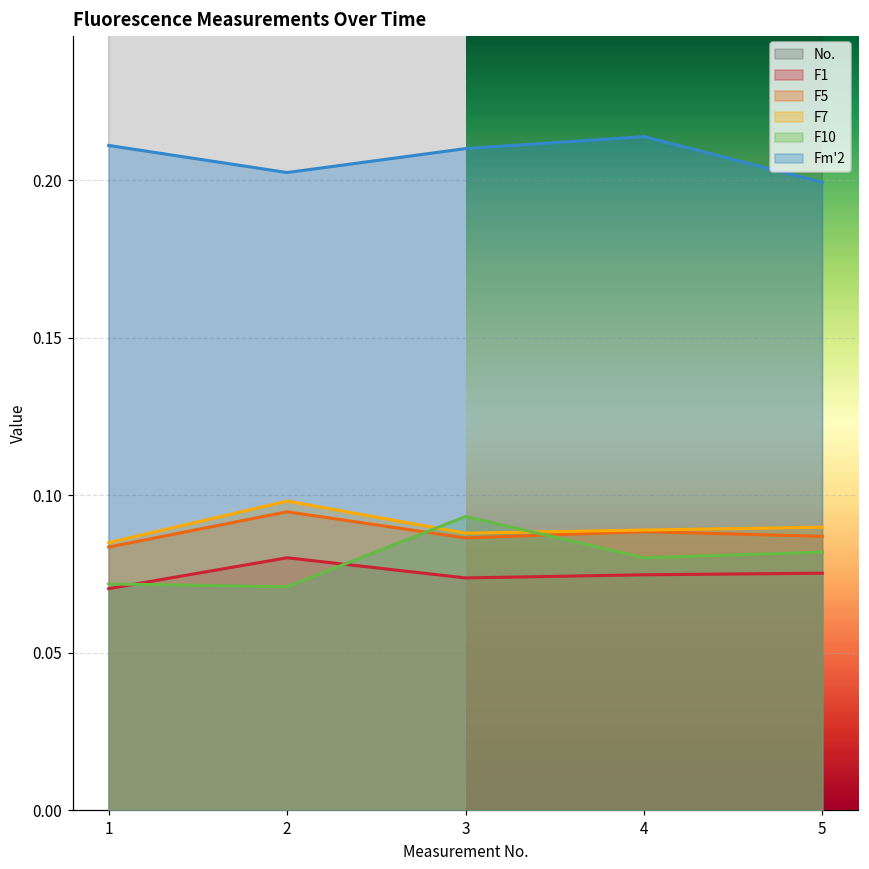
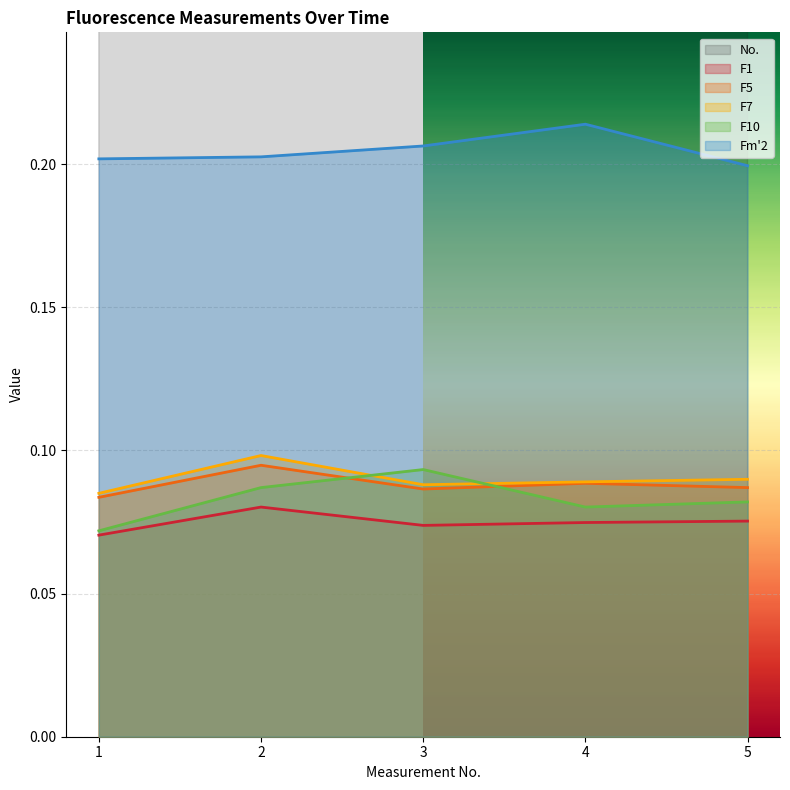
Fm'2, 1: 0.211 -> 0.202
F10, 2: 0.071 -> 0.087
Fm'2, 3: 0.210 -> 0.206
